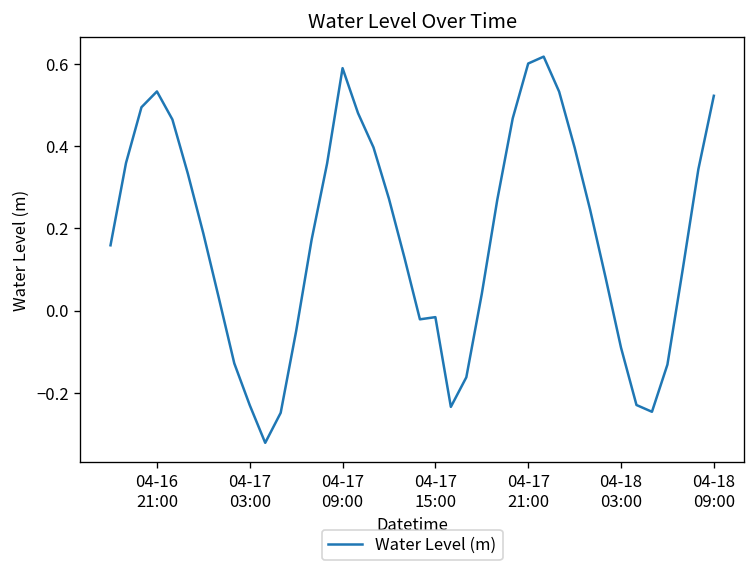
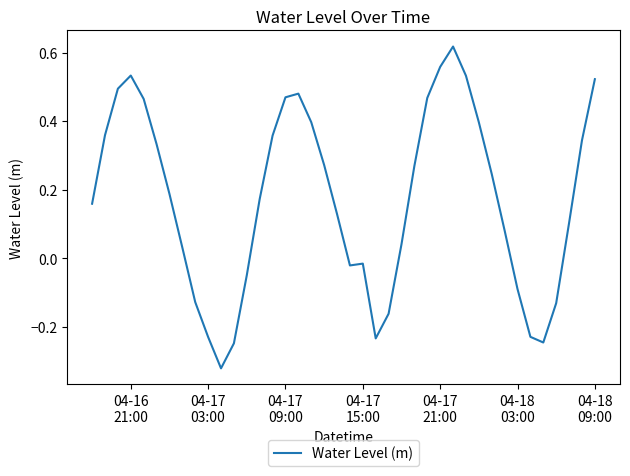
04-17 09:00: 0.59 -> 0.47
04-17 21:00: 0.60 -> 0.56
